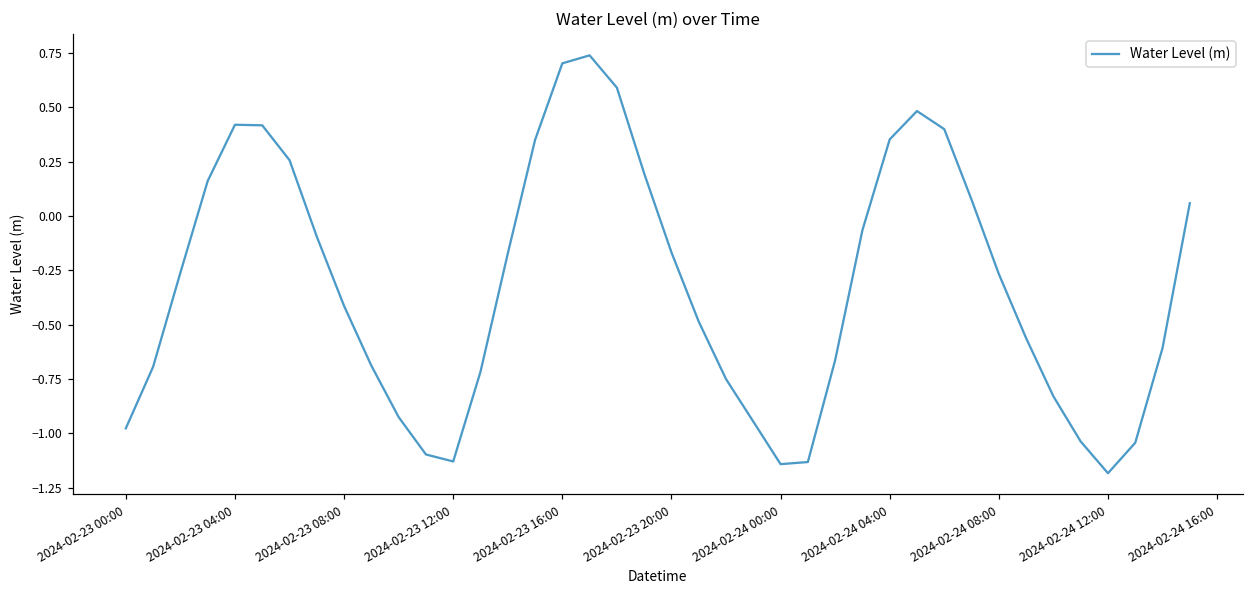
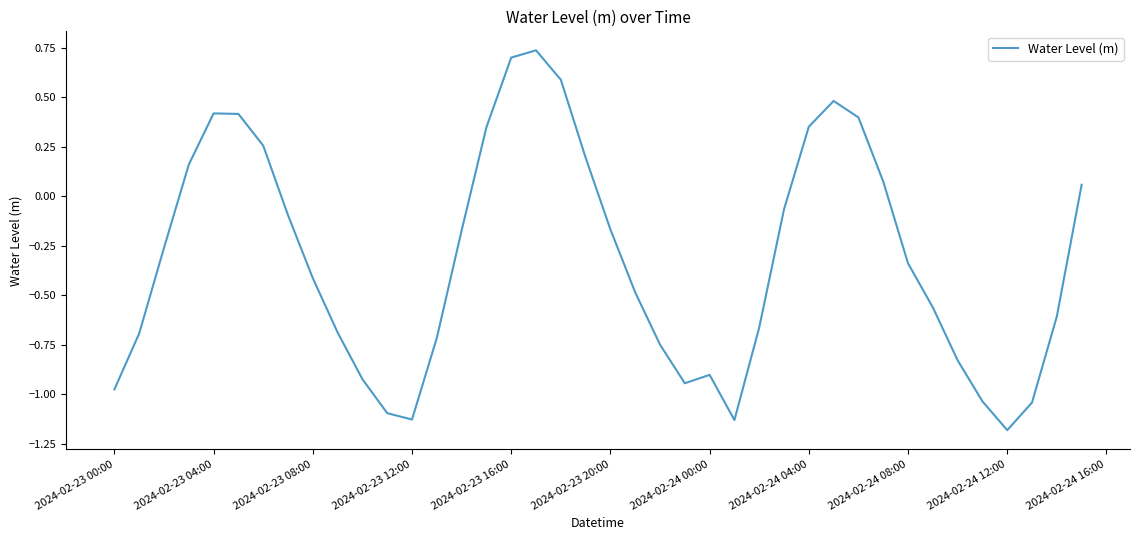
2024-02-24 00:00: -1.14 -> -0.90
2024-02-24 08:00: -0.27 -> -0.34
